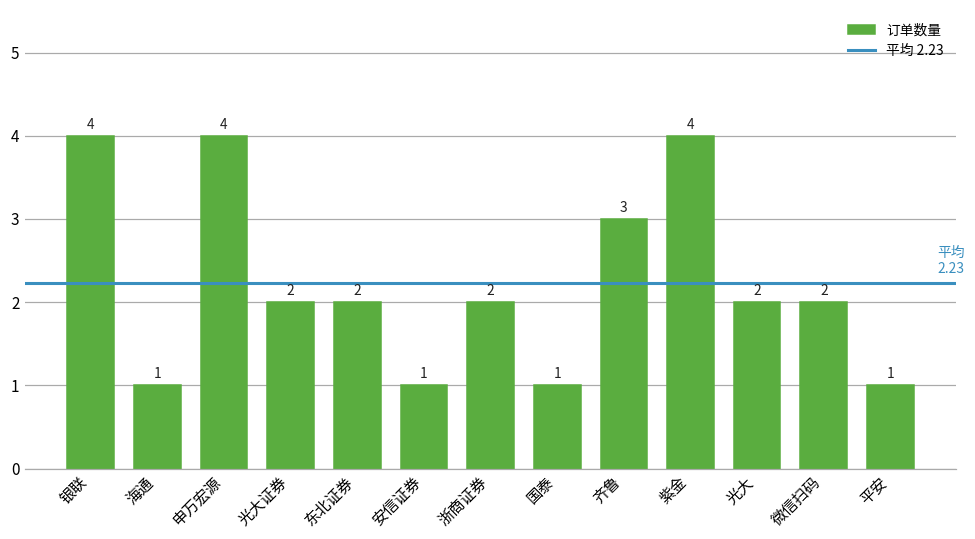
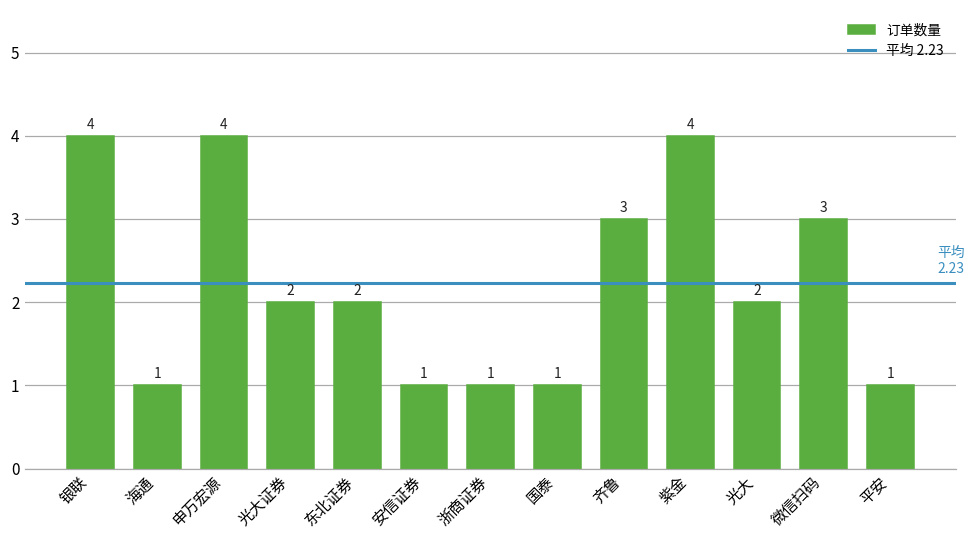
浙商证券: 2 -> 1
微信扫码: 2 -> 3
